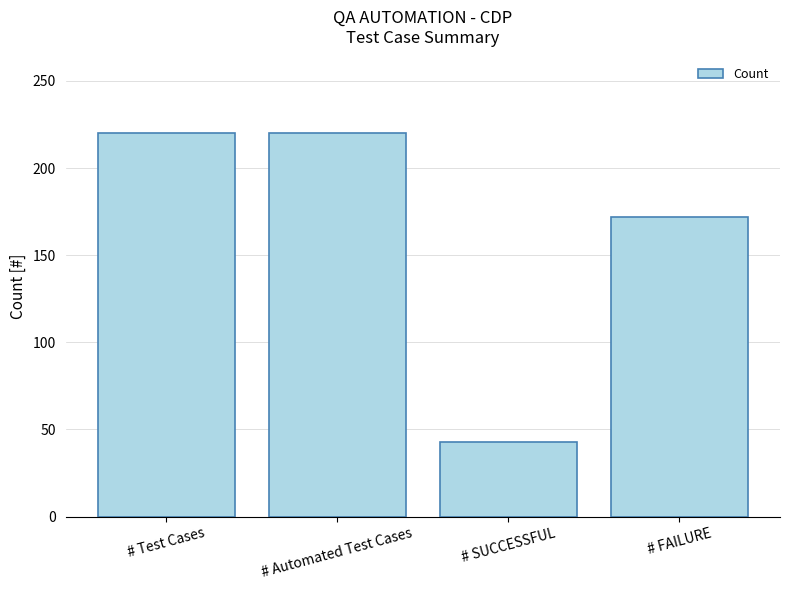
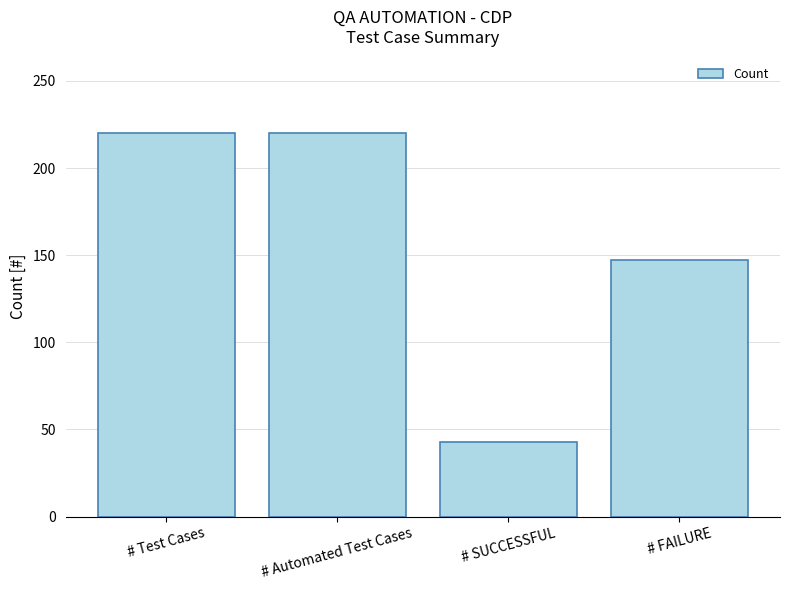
# FAILURE: 172 -> 147
